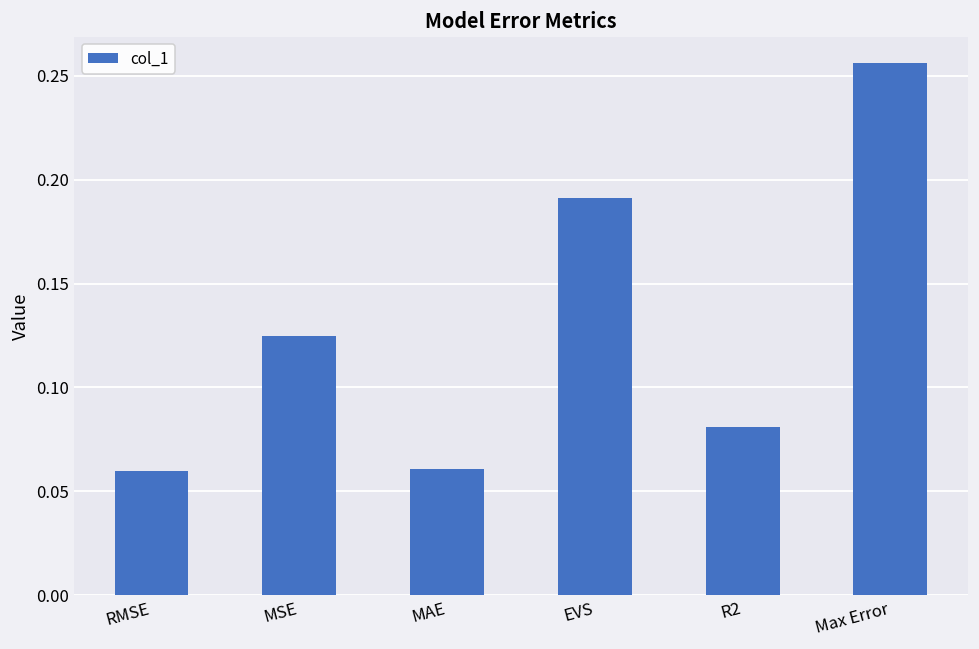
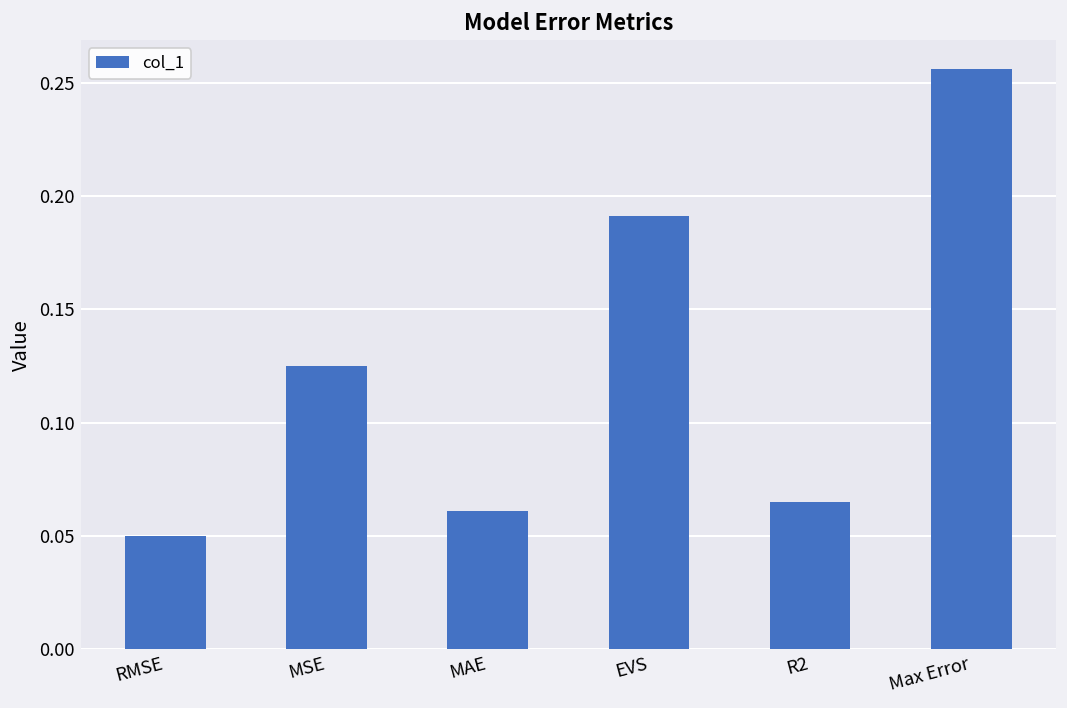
RMSE: 0.06 -> 0.05
R2: 0.081 -> 0.065
